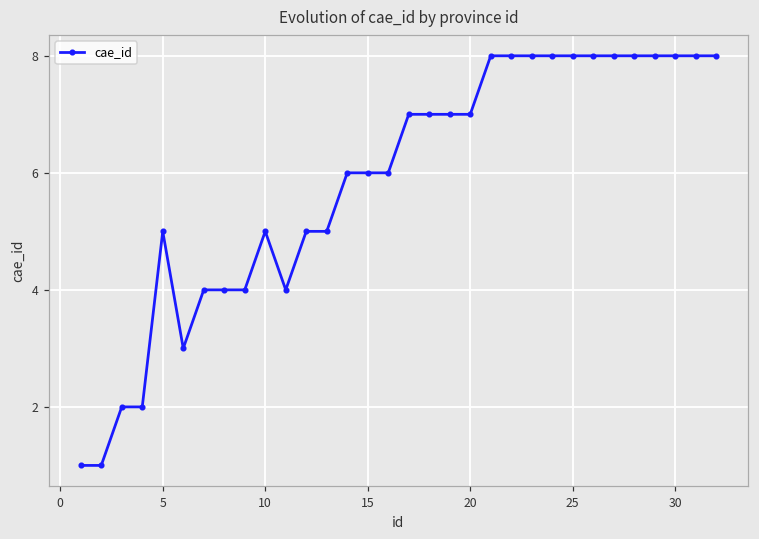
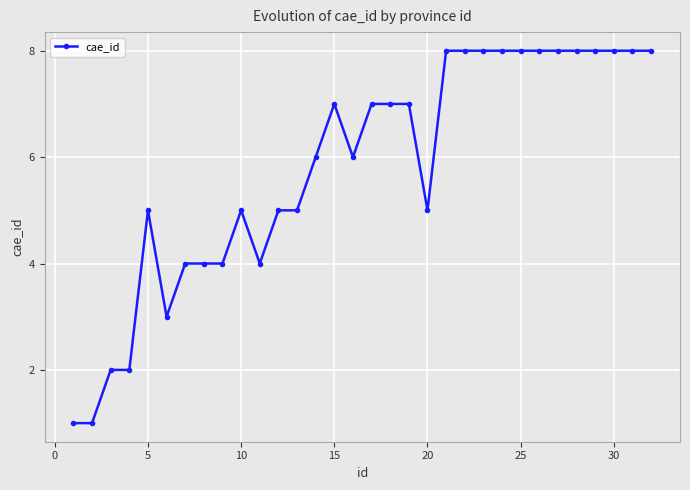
15: 6 -> 7
20: 7 -> 5
